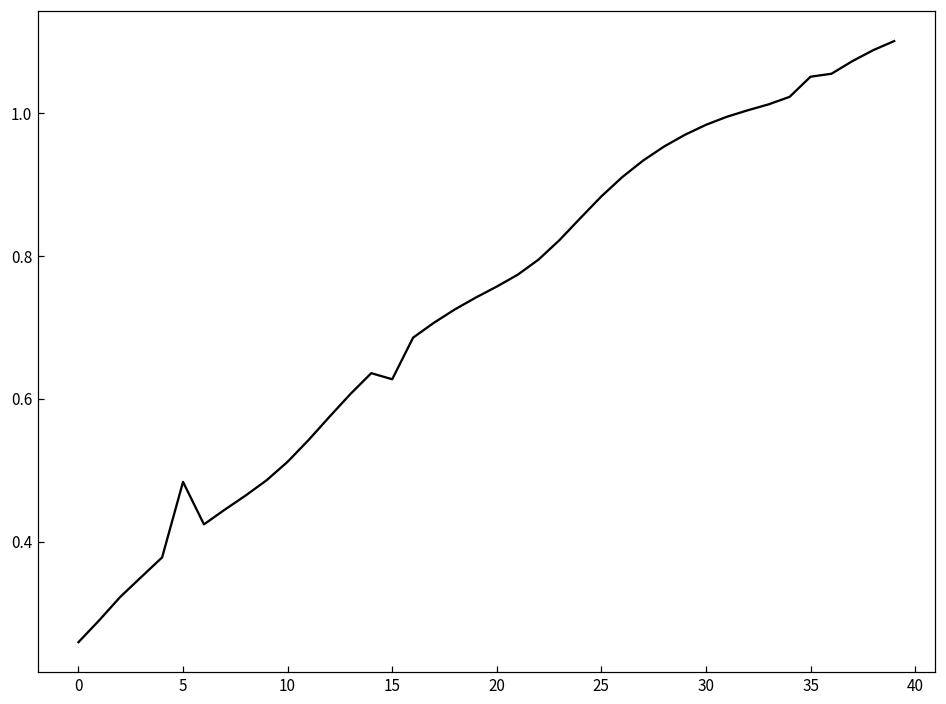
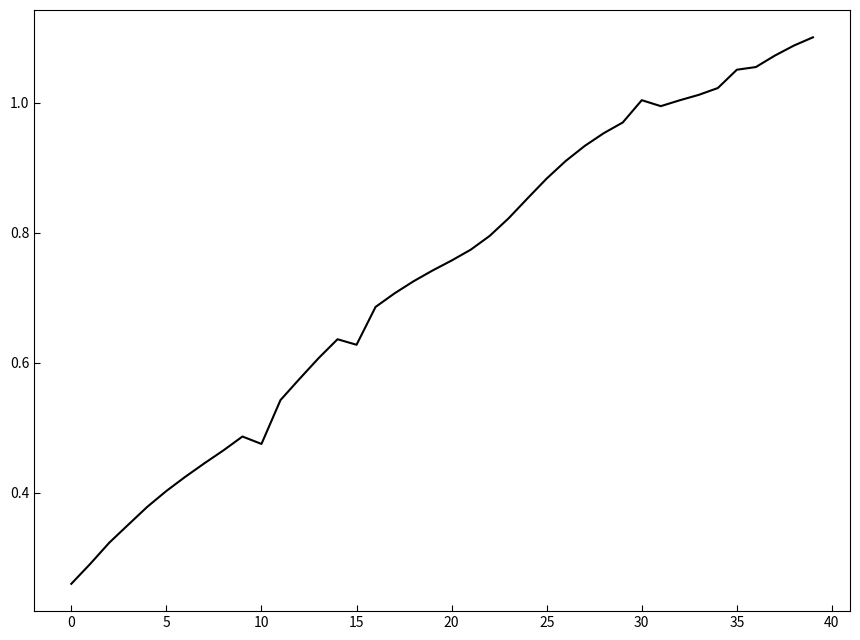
5: 0.48 -> 0.40
10: 0.51 -> 0.47
30: 0.98 -> 1.00
